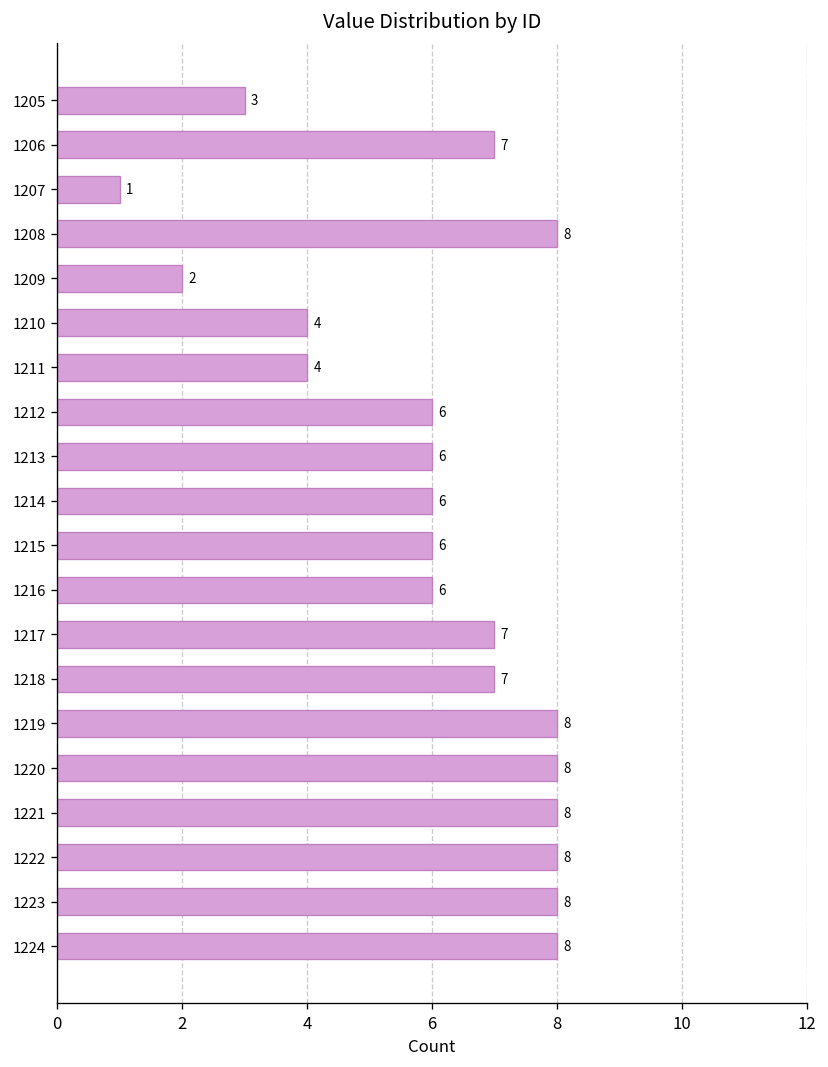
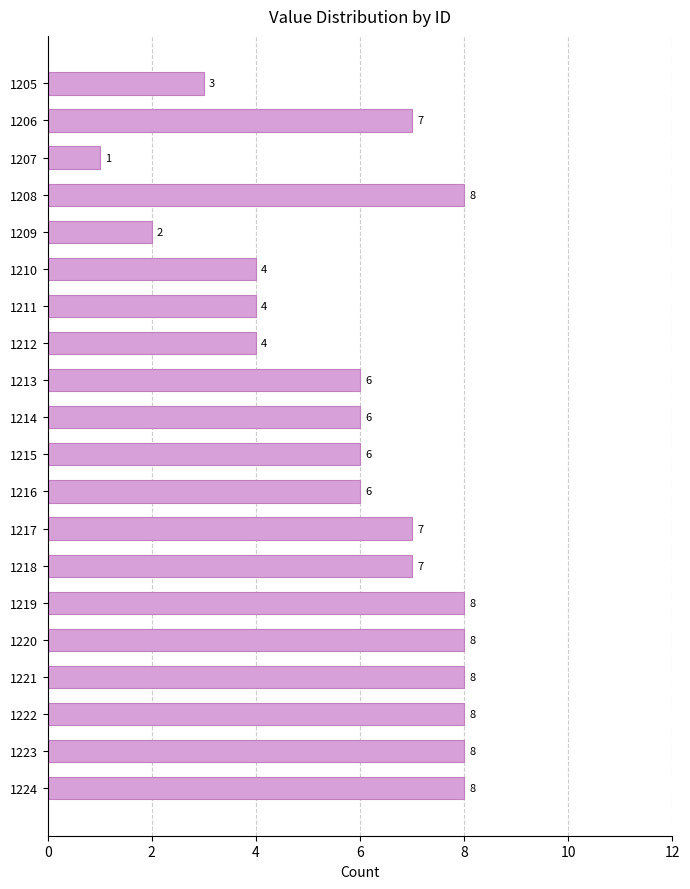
1212: 6 -> 4
